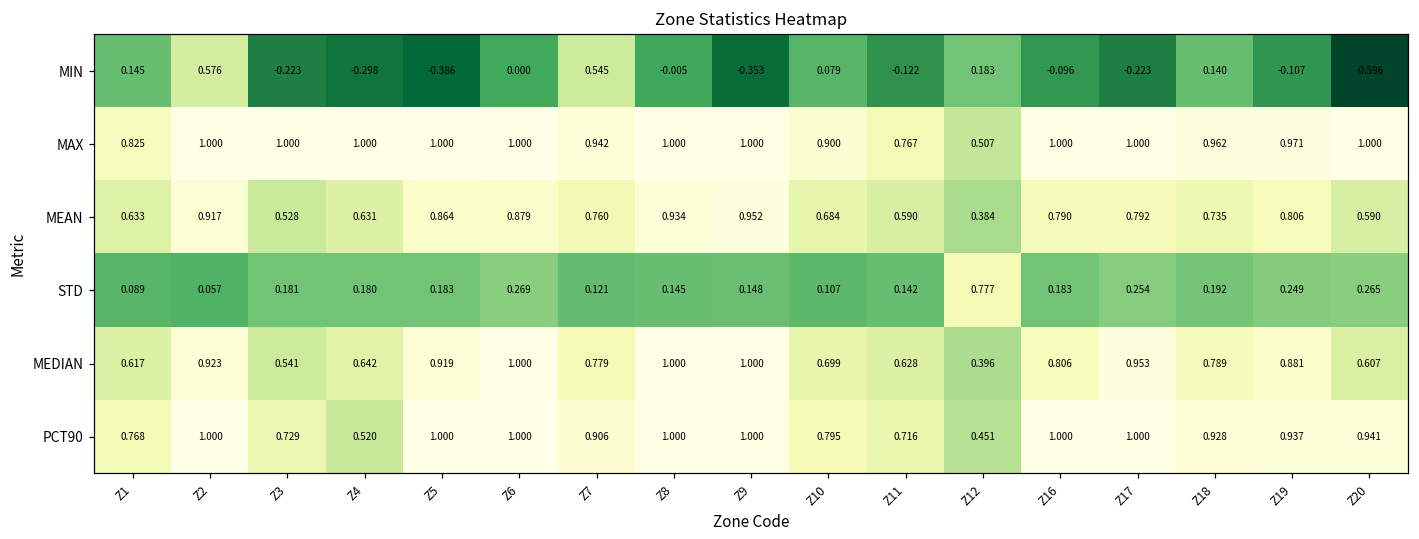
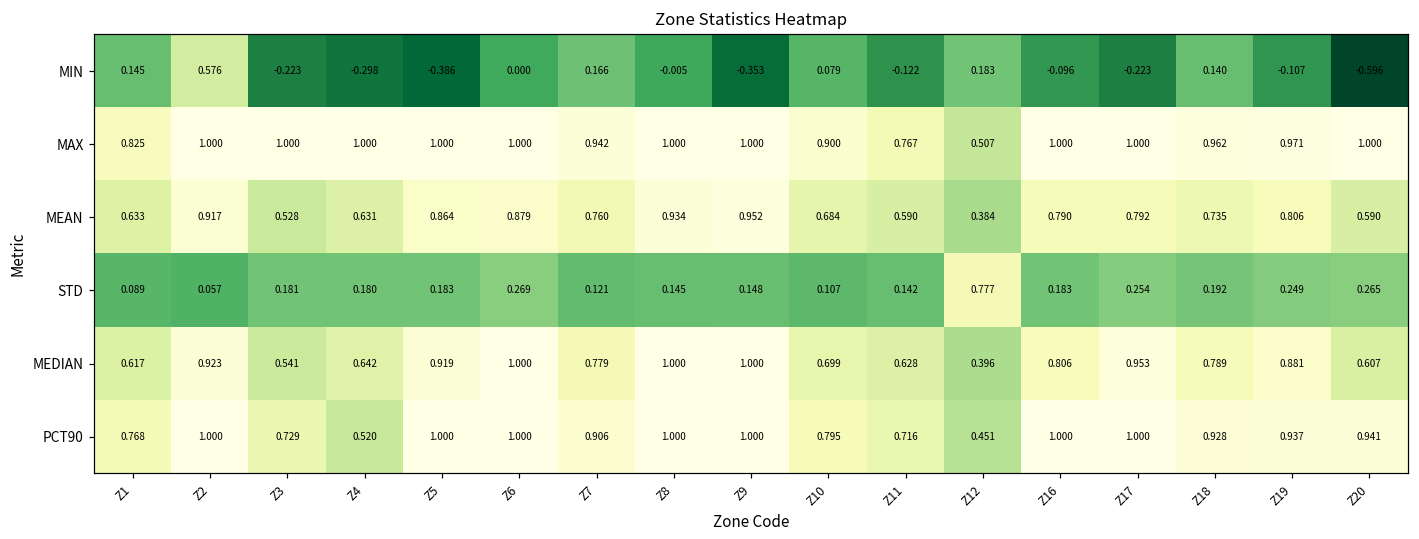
MIN, Z7: 0.545 -> 0.166
